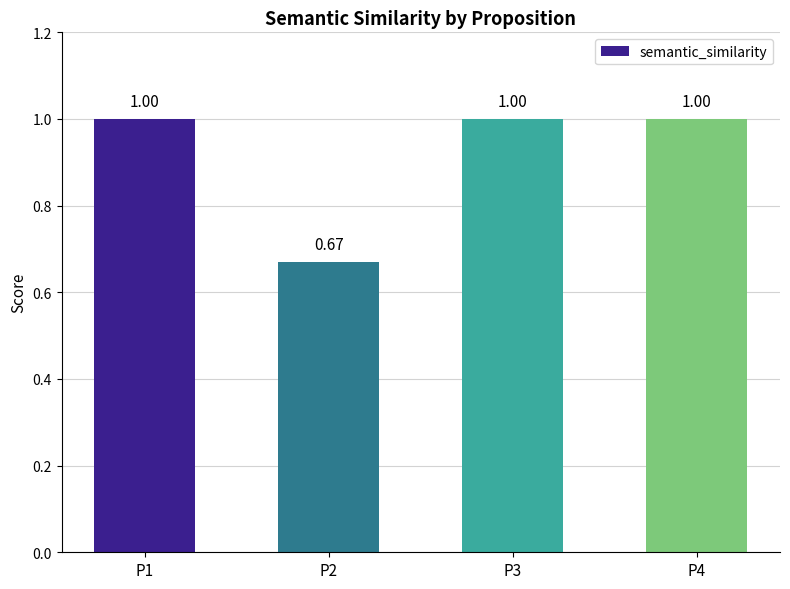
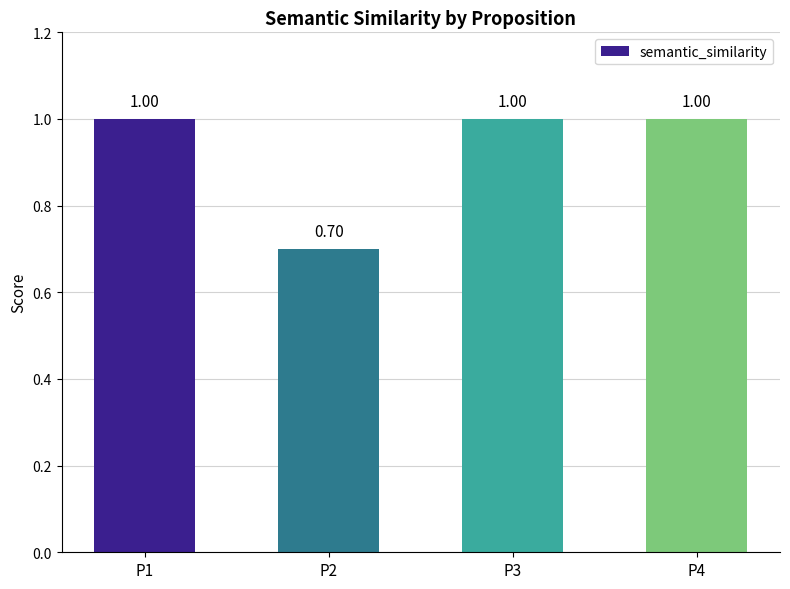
P2: 0.67 -> 0.70
